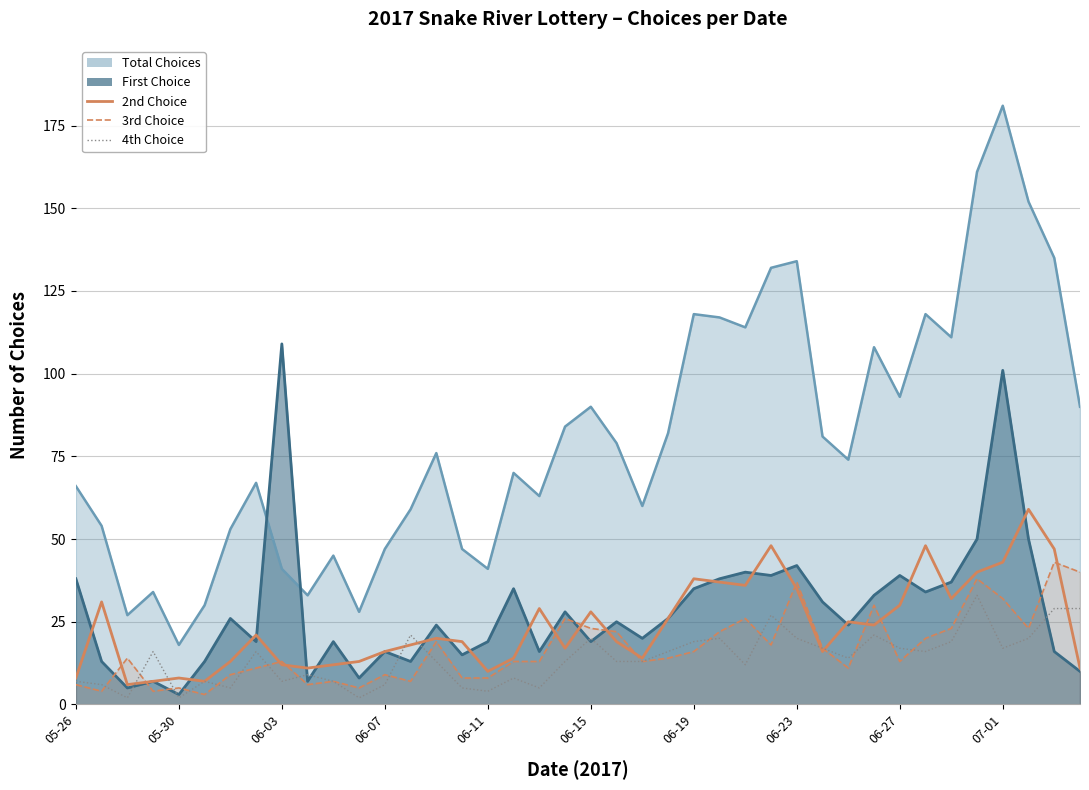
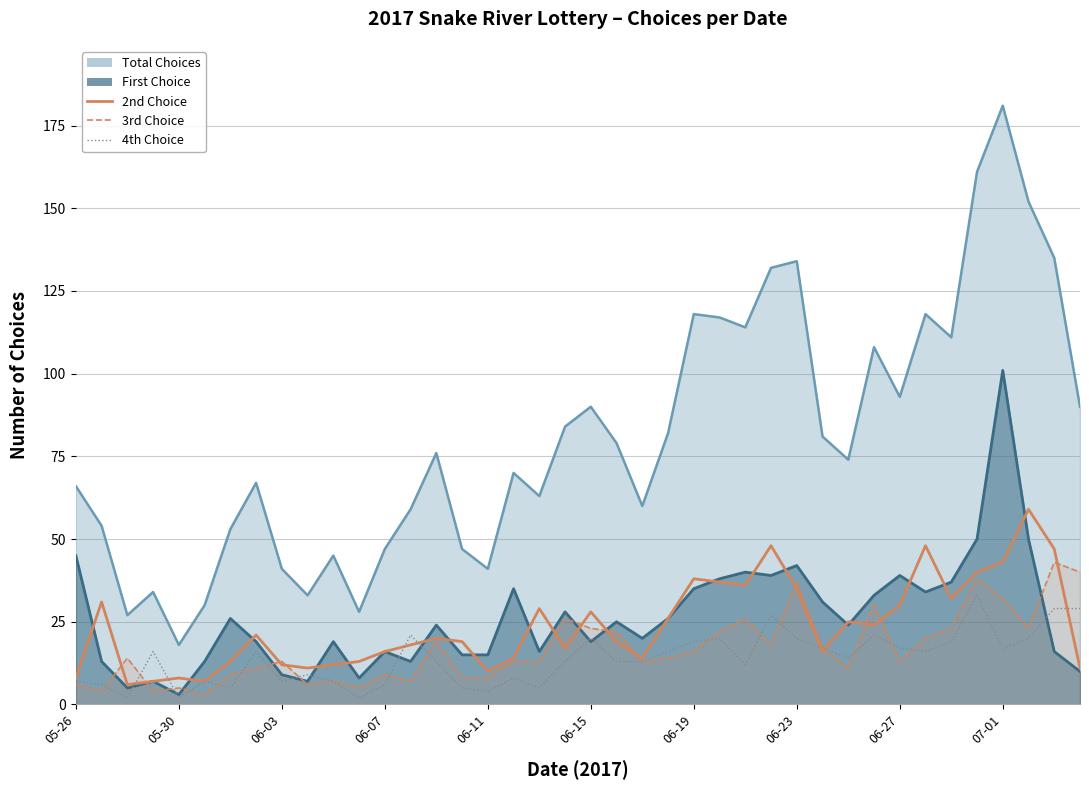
First Choice, 05-26: 38 -> 45
First Choice, 06-03: 109 -> 9
First Choice, 06-11: 19 -> 15
